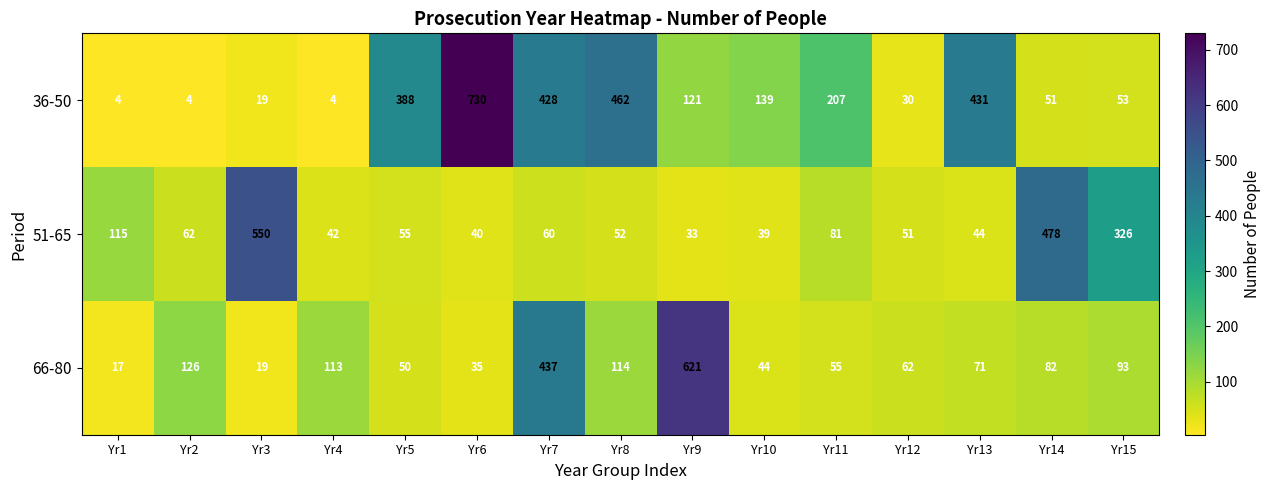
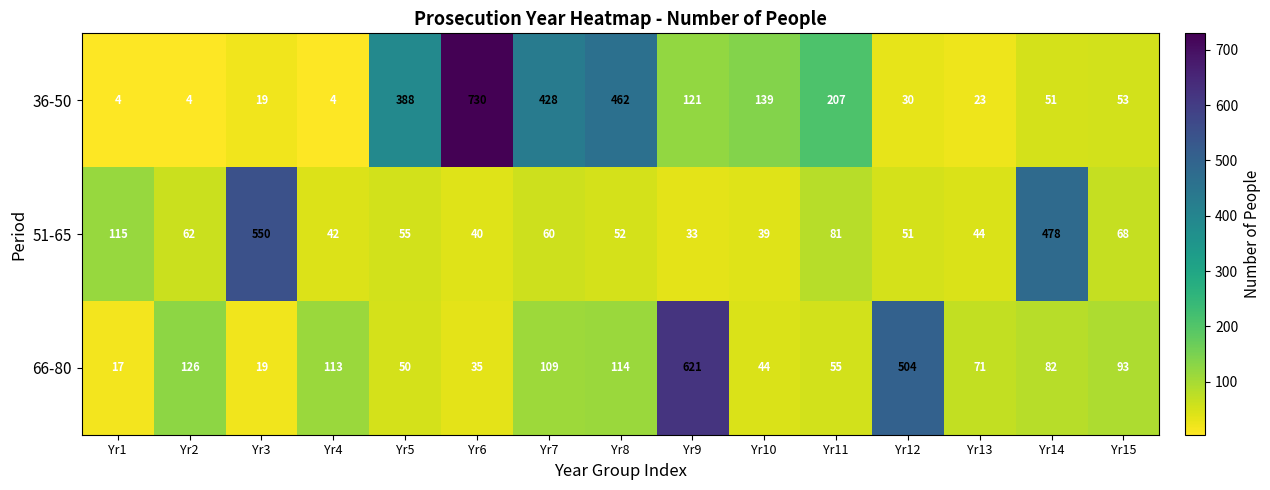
36-50, Yr13: 431 -> 23
51-65, Yr15: 326 -> 68
66-80, Yr7: 437 -> 109
66-80, Yr12: 62 -> 504
